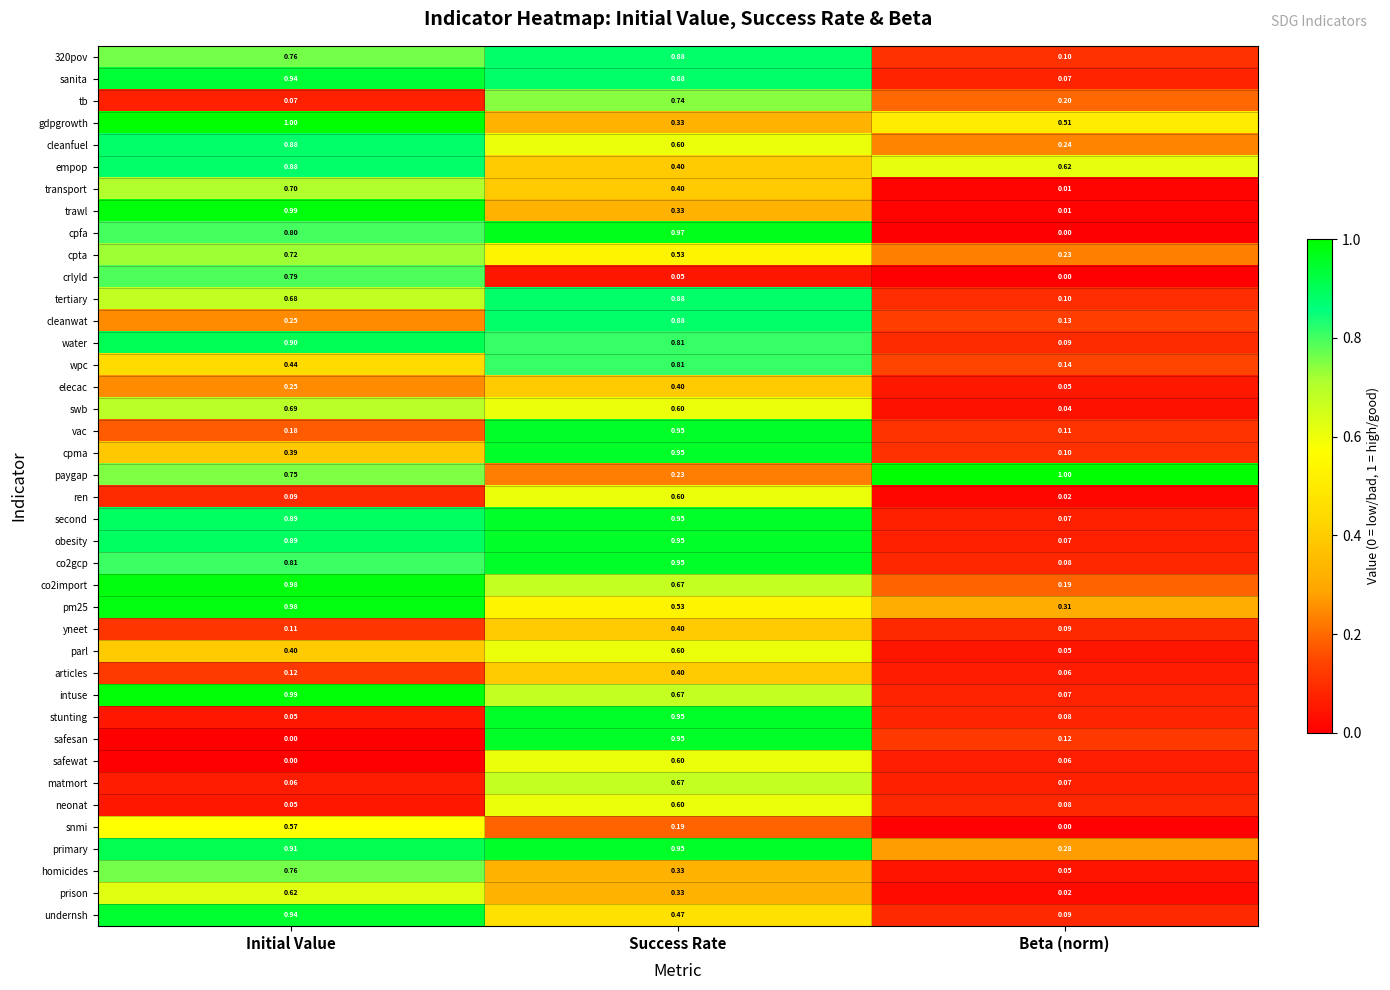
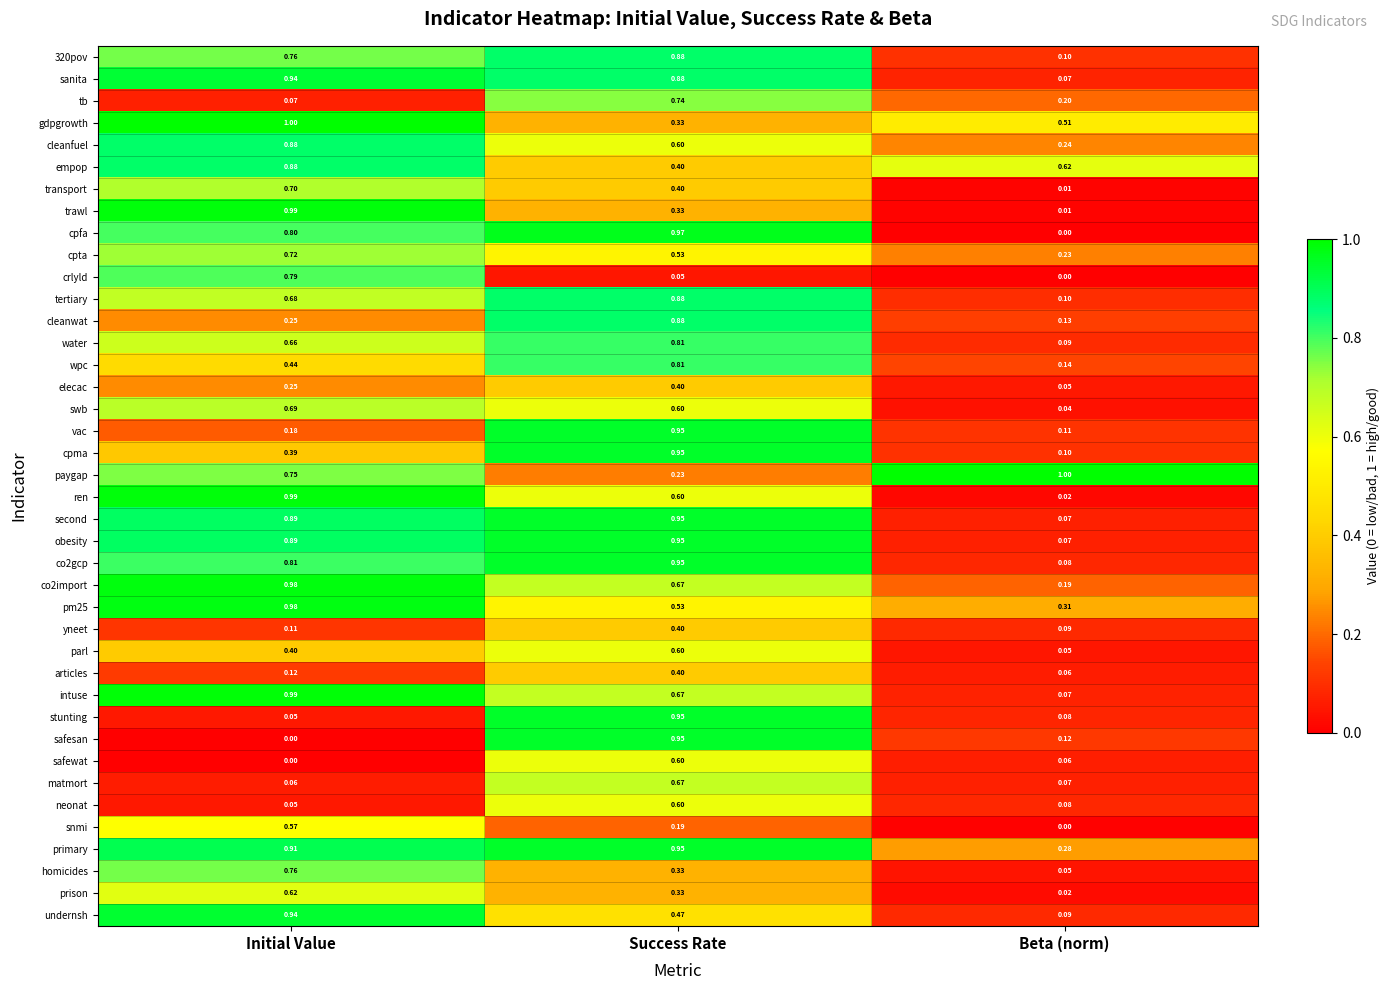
water, Initial Value: 0.90 -> 0.66
ren, Initial Value: 0.09 -> 0.99
